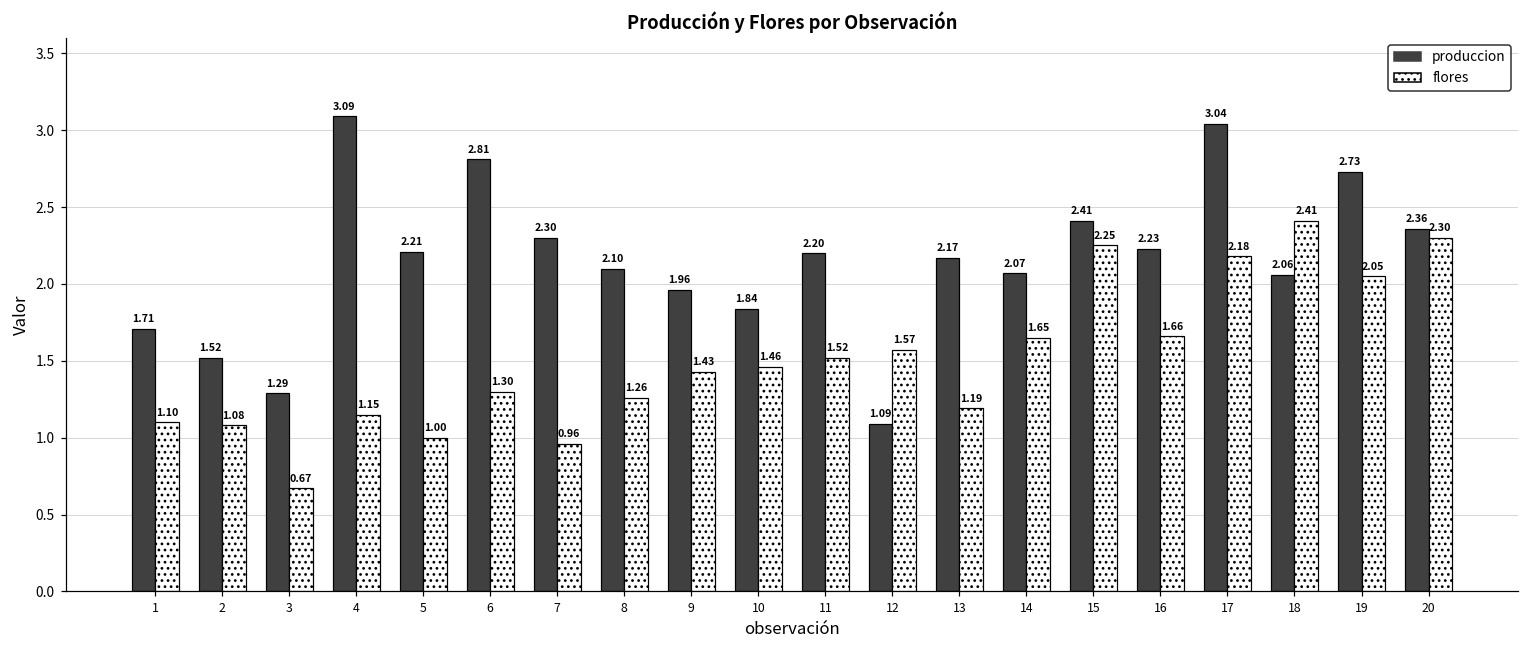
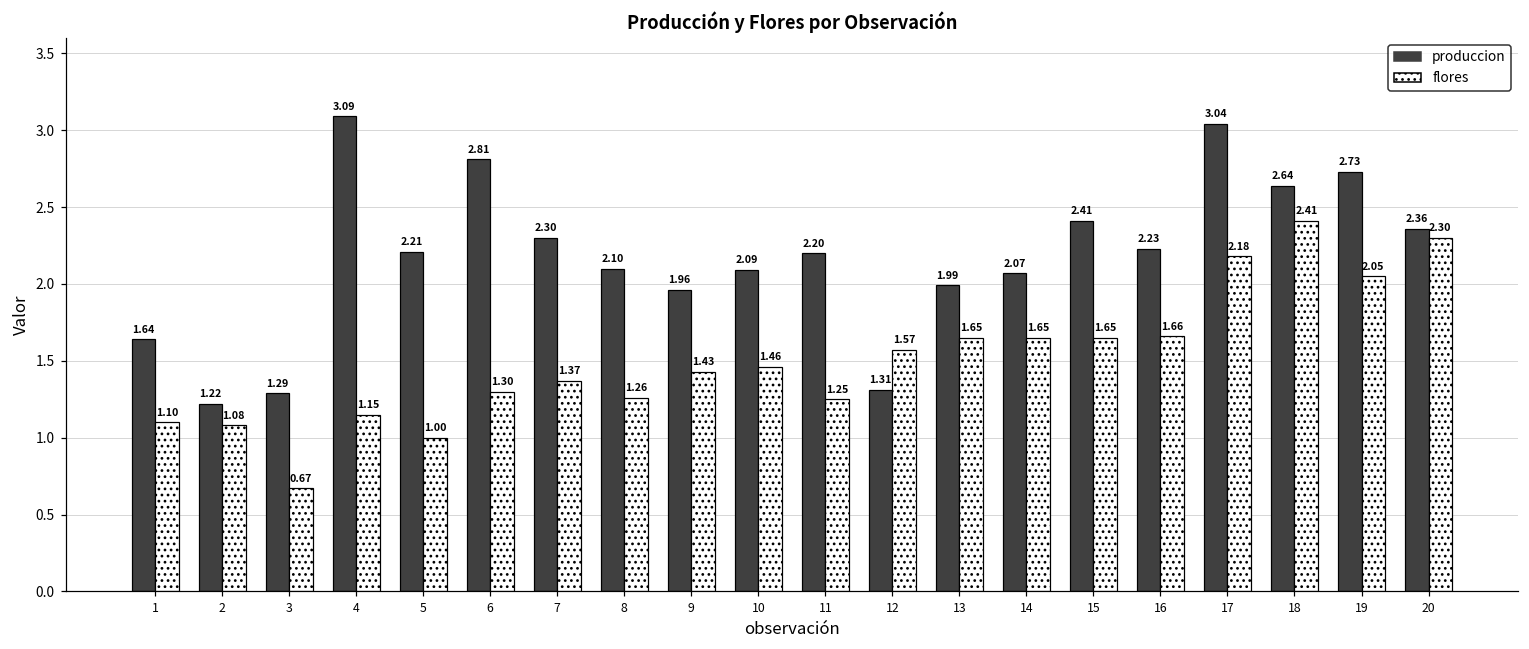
produccion, 1: 1.71 -> 1.64
produccion, 2: 1.52 -> 1.22
flores, 7: 0.96 -> 1.37
produccion, 10: 1.84 -> 2.09
flores, 11: 1.52 -> 1.25
produccion, 12: 1.09 -> 1.31
produccion, 13: 2.17 -> 1.99
flores, 13: 1.19 -> 1.65
flores, 15: 2.25 -> 1.65
produccion, 18: 2.06 -> 2.64
